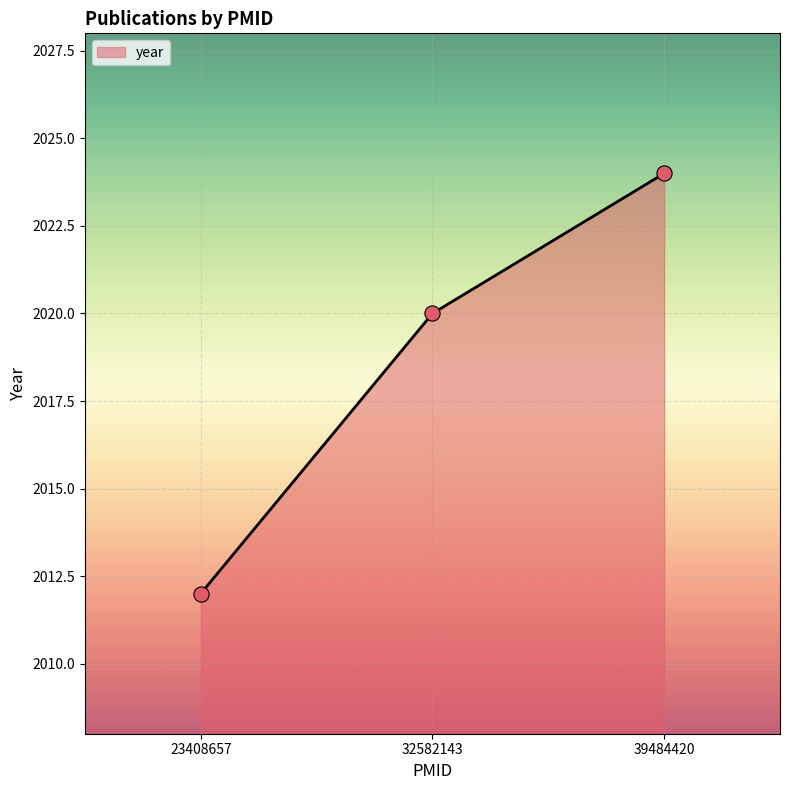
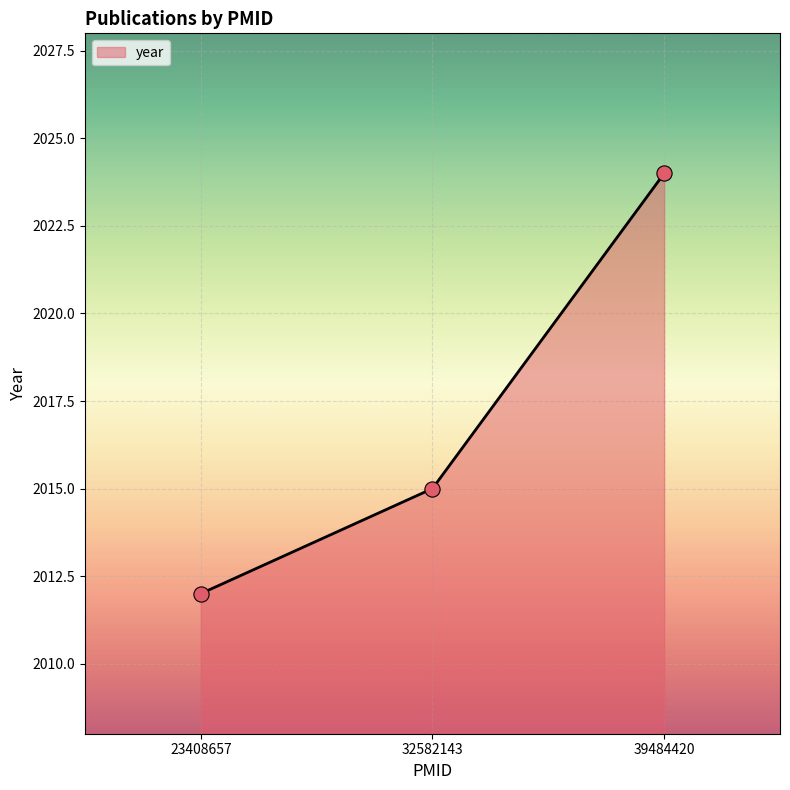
32582143: 2020 -> 2015
